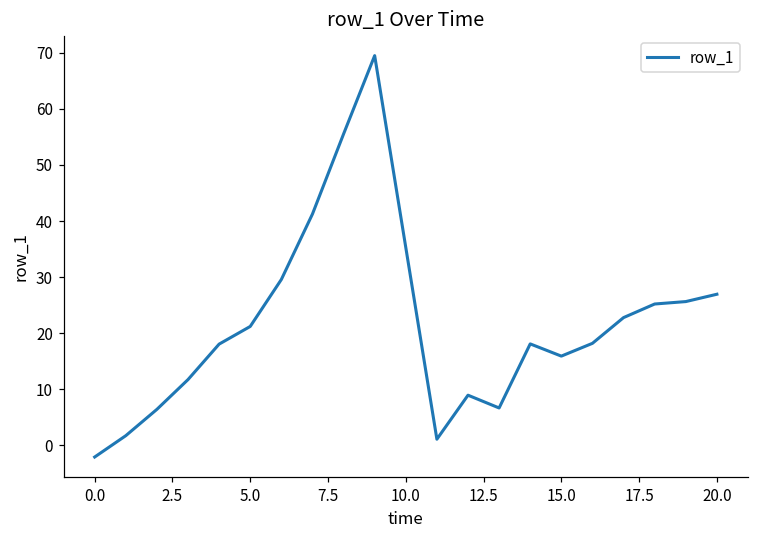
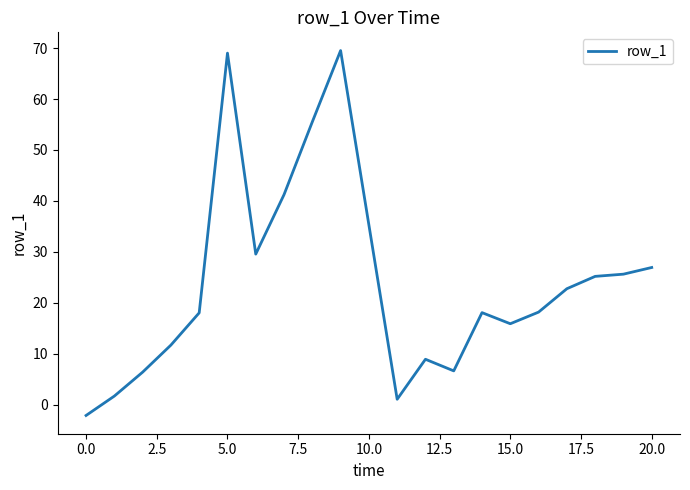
5.0: 21 -> 69
